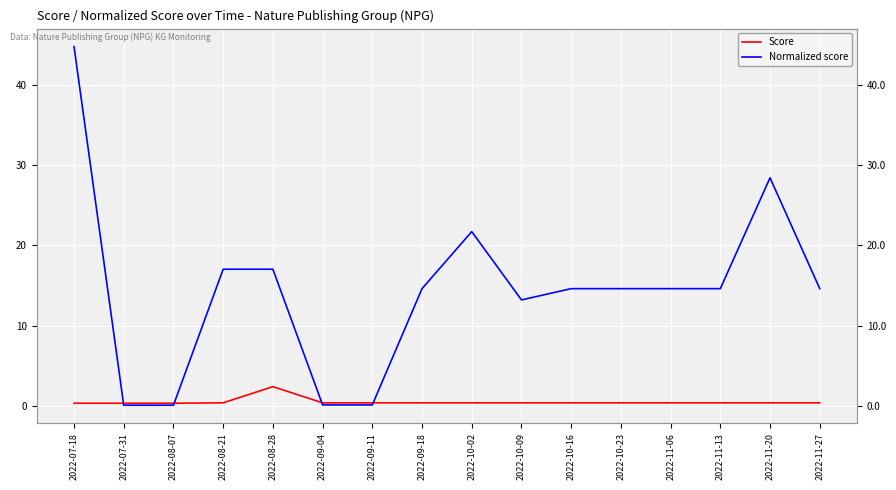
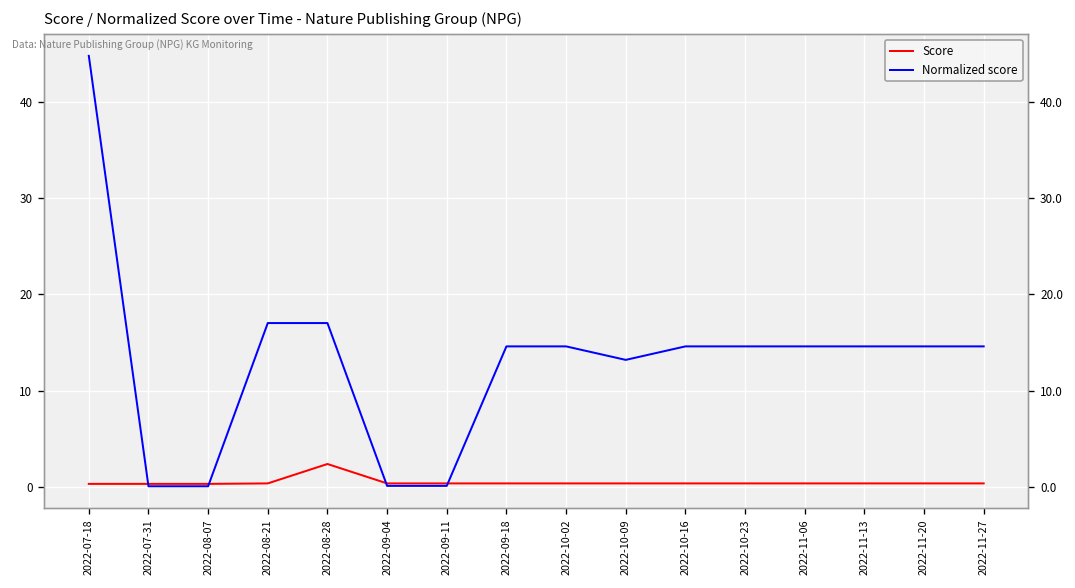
Normalized score, 2022-10-02: 22 -> 15
Normalized score, 2022-11-20: 28 -> 15
